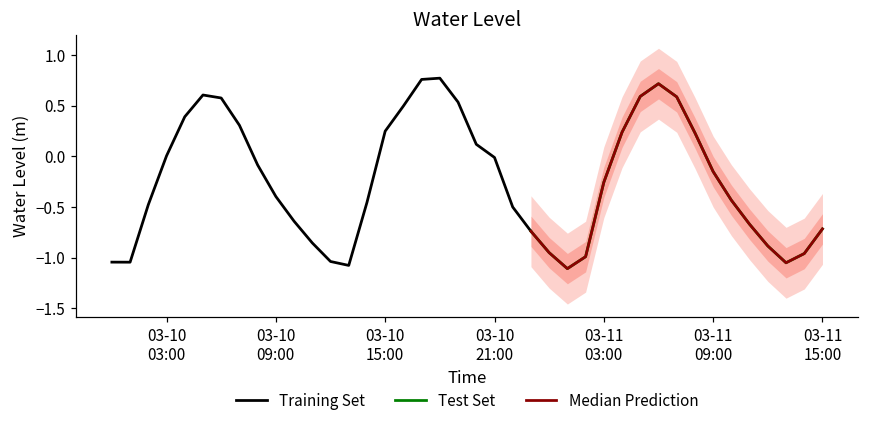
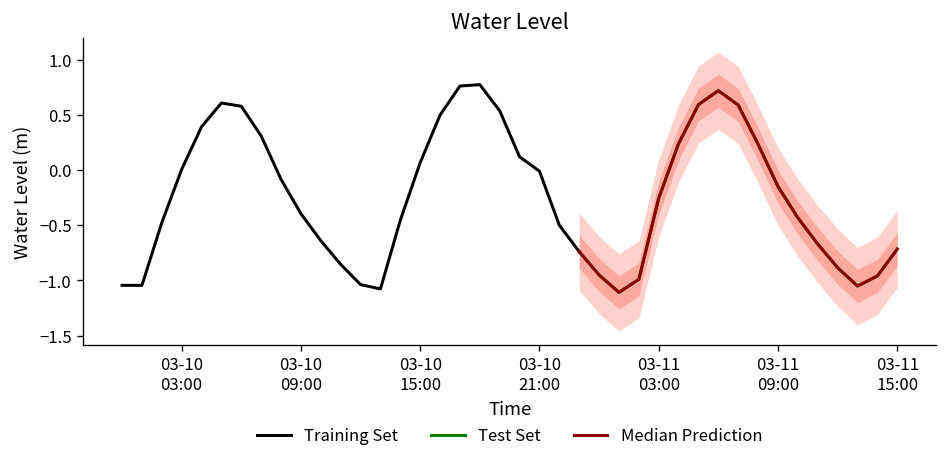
Training Set, 03-10 15:00: 0.2 -> 0.1
